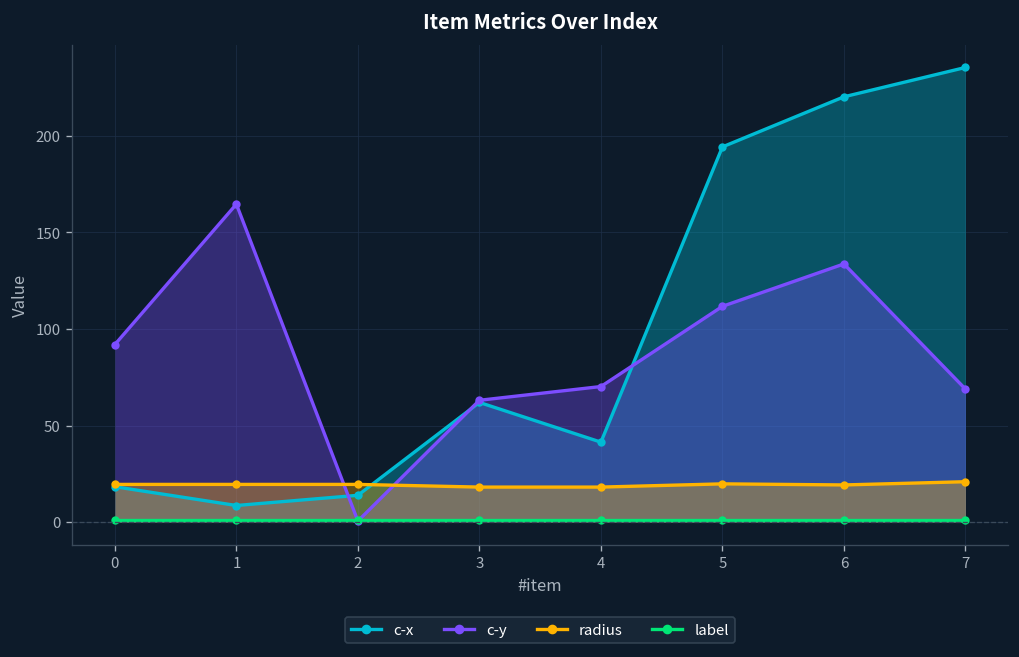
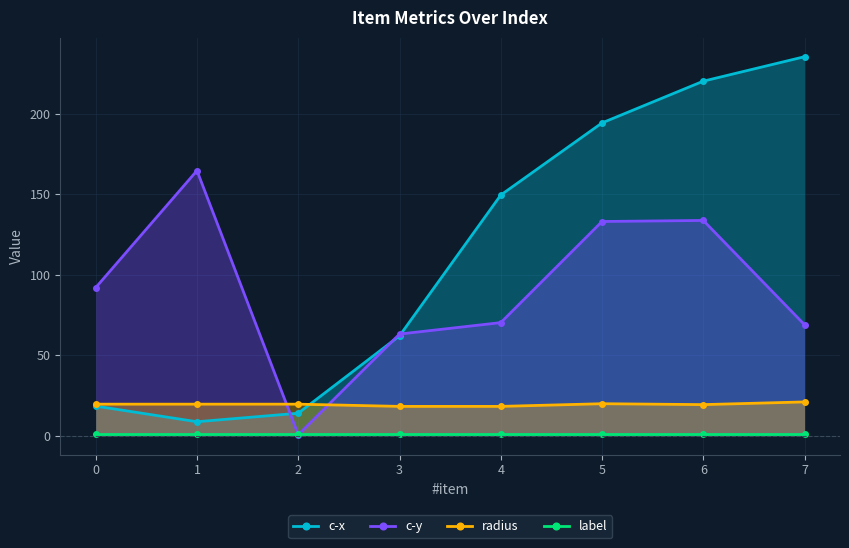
c-x, 4: 41 -> 149
c-y, 5: 112 -> 133
